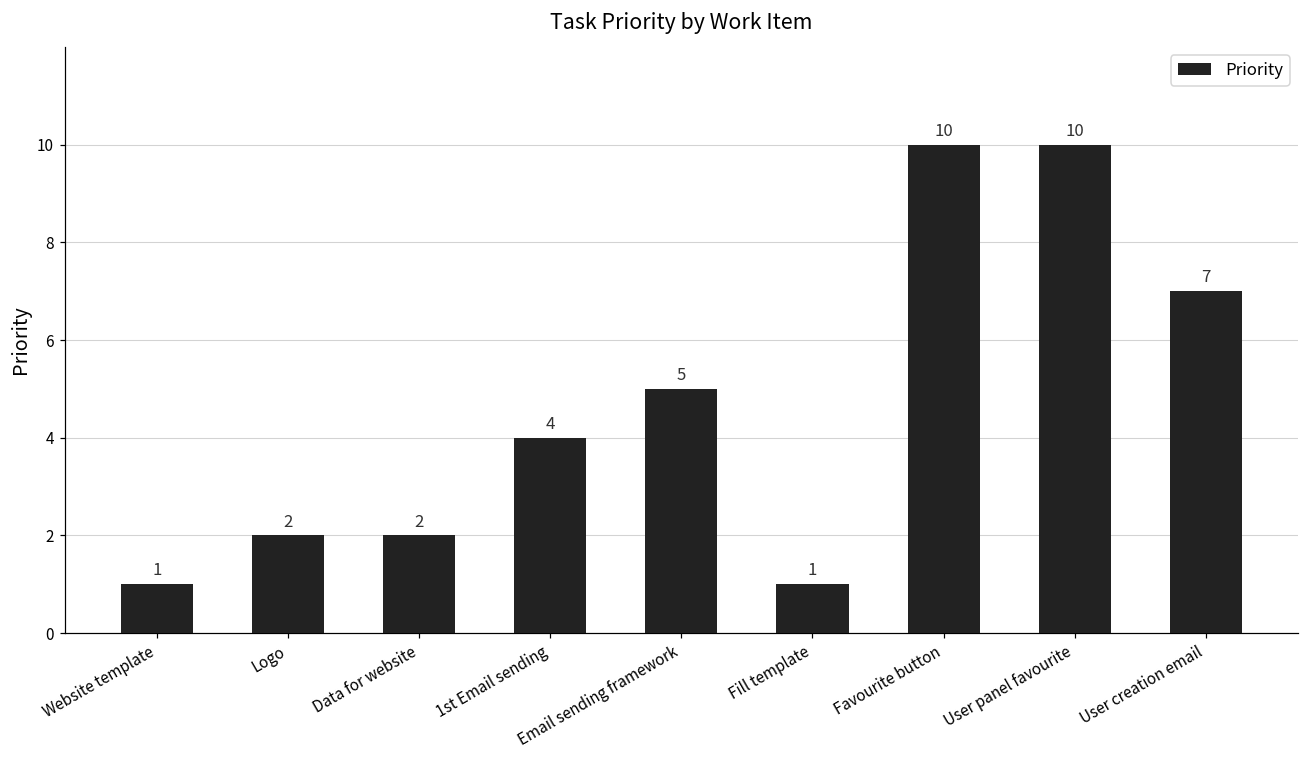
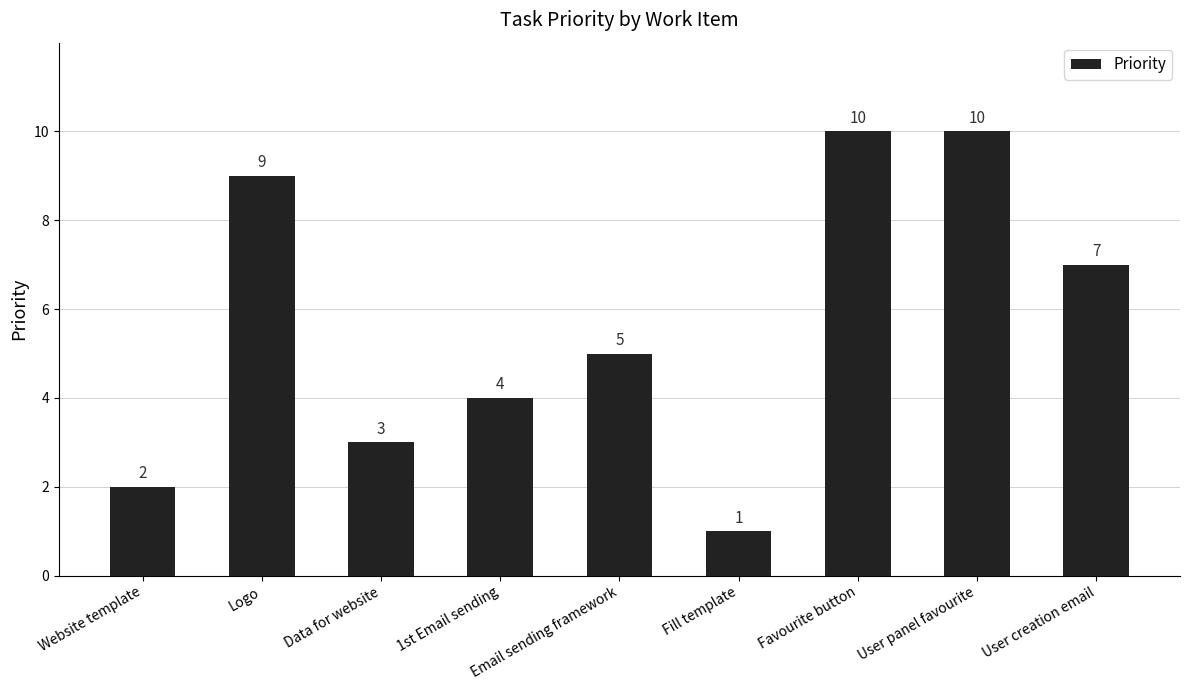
Website template: 1 -> 2
Logo: 2 -> 9
Data for website: 2 -> 3
